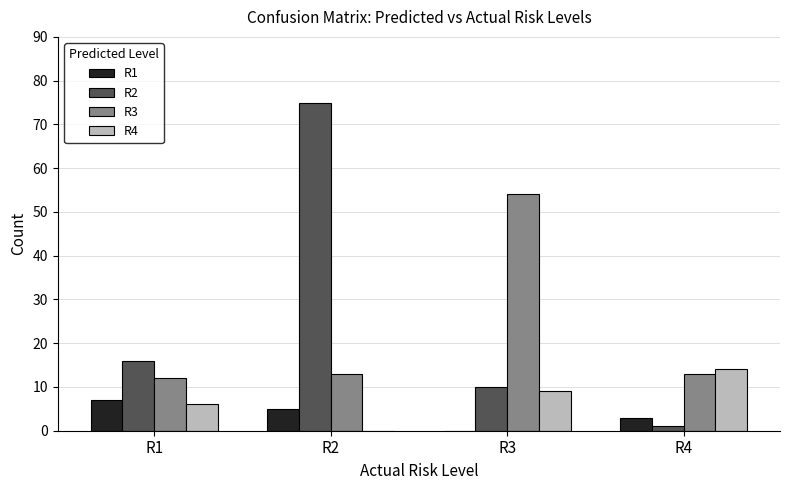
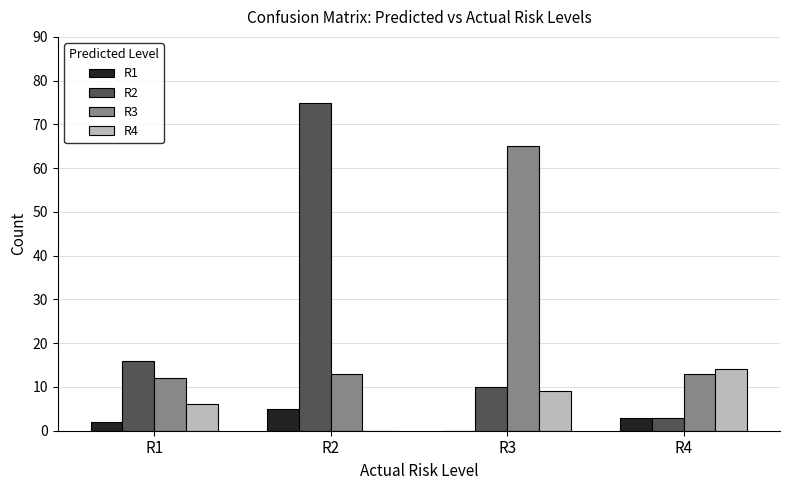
R1, R1: 7 -> 2
R3, R3: 54 -> 65
R2, R4: 1 -> 3
